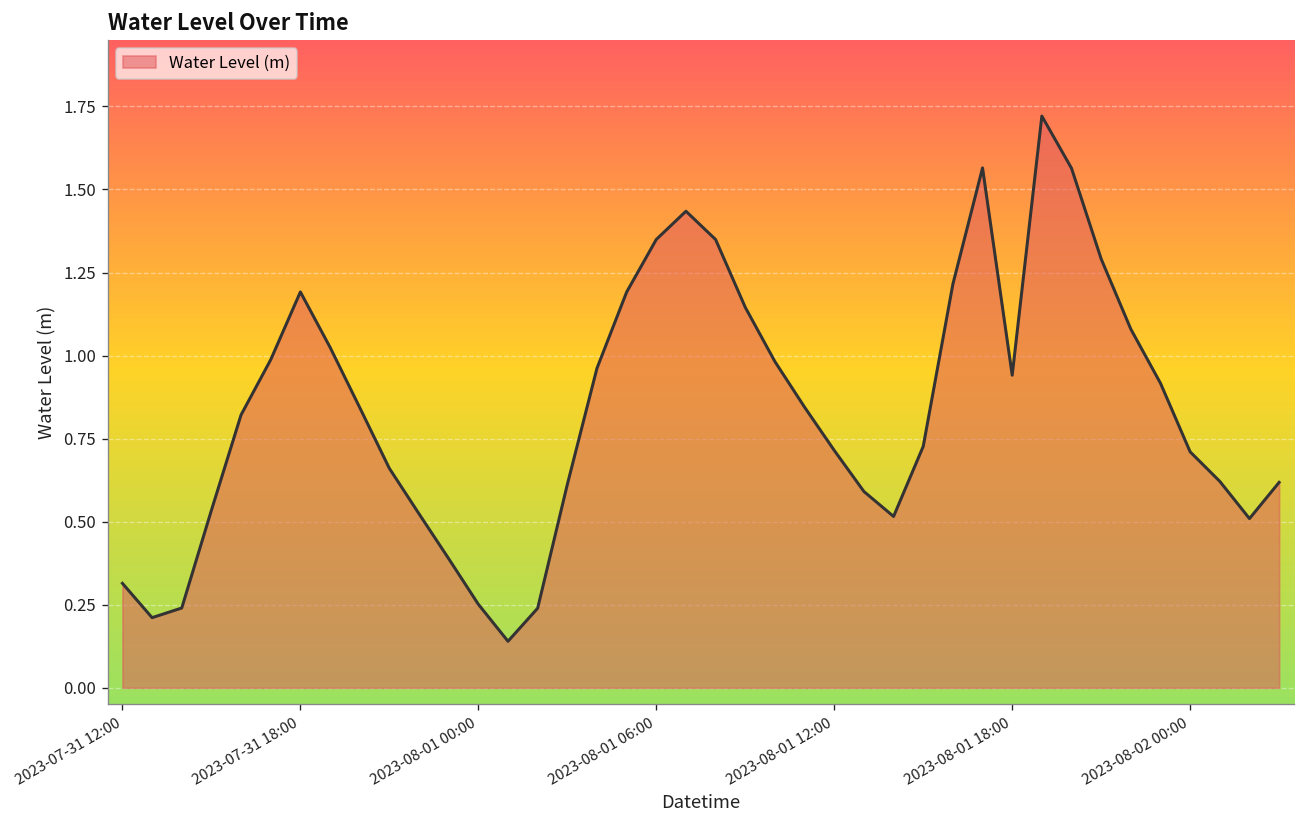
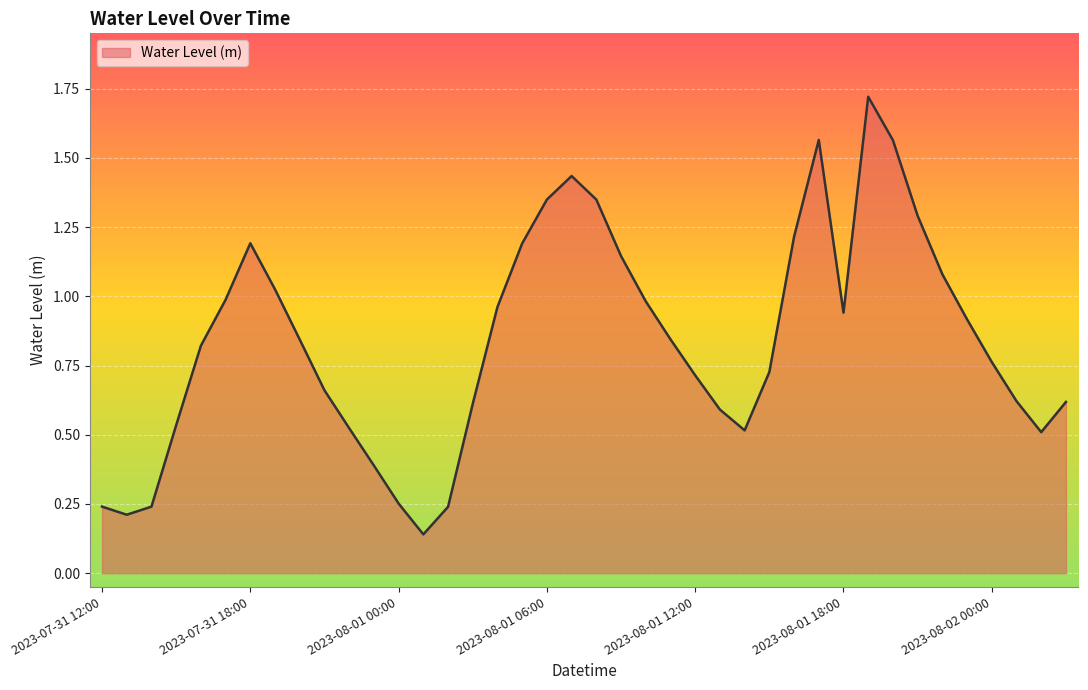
2023-07-31 12:00: 0.31 -> 0.24
2023-08-02 00:00: 0.71 -> 0.76
